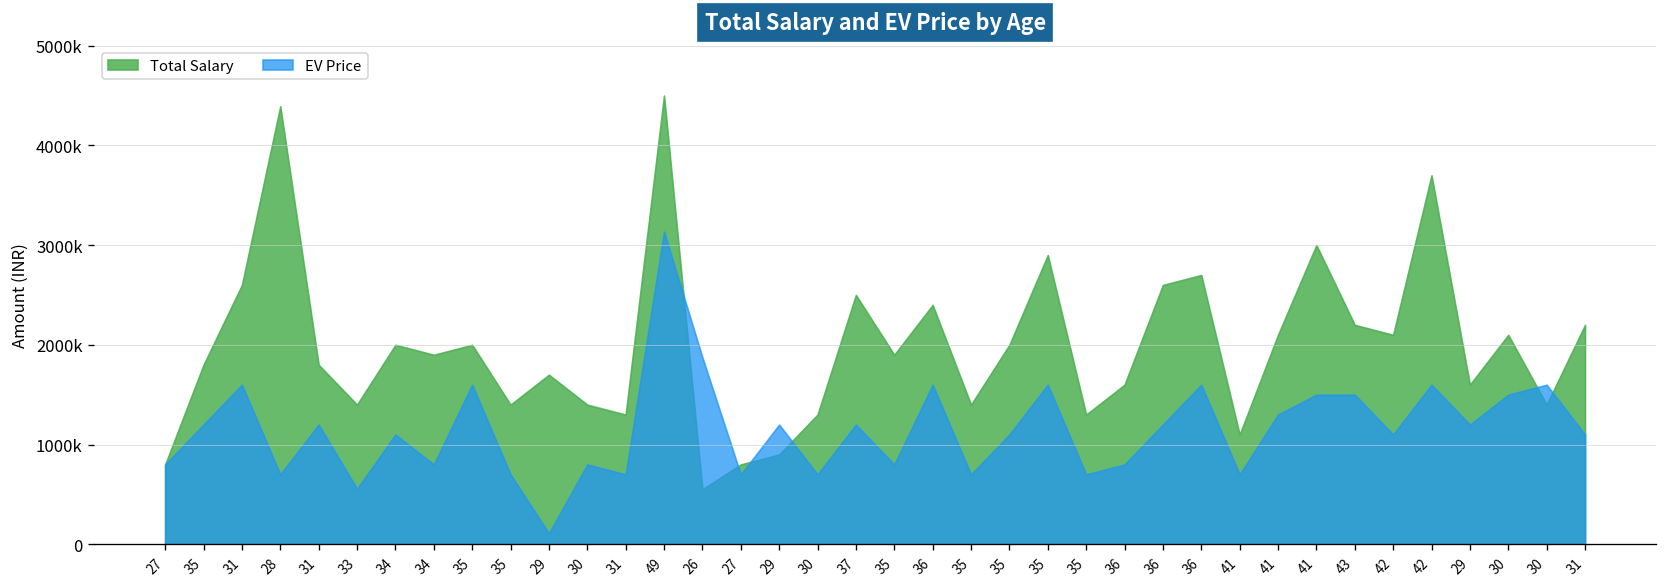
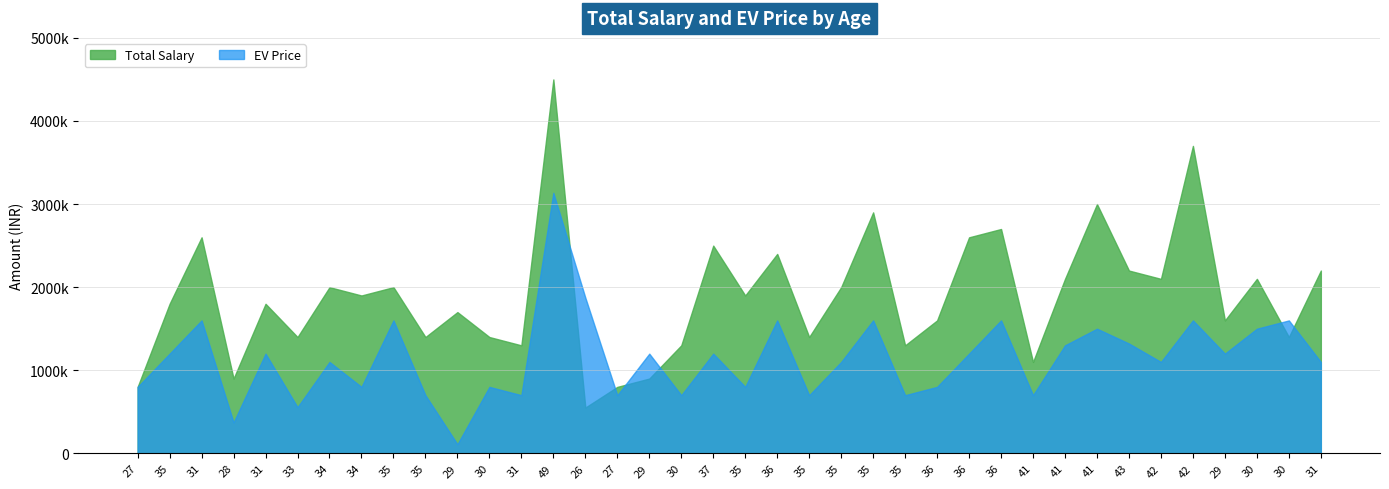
Total Salary, 28: 4400000 -> 900000
EV Price, 28: 700000 -> 400000
EV Price, 43: 1500000 -> 1300000
